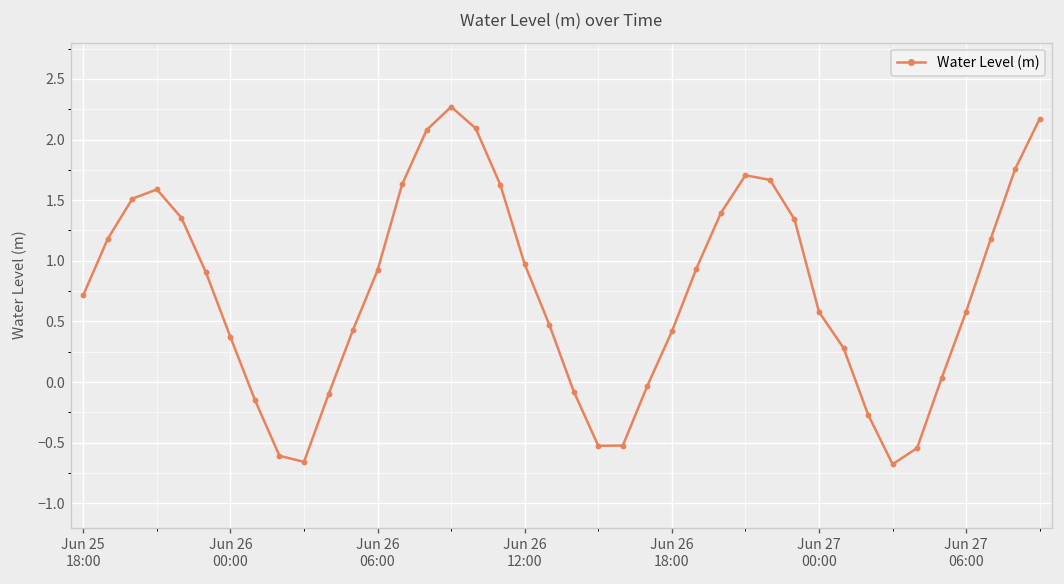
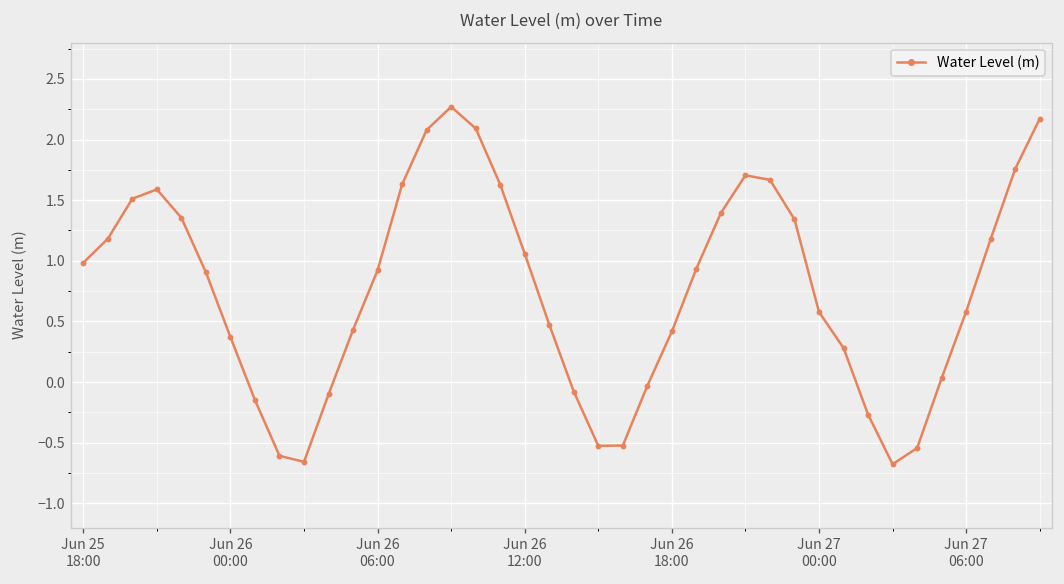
Jun 25 18:00: 0.72 -> 0.98
Jun 26 12:00: 0.97 -> 1.06
